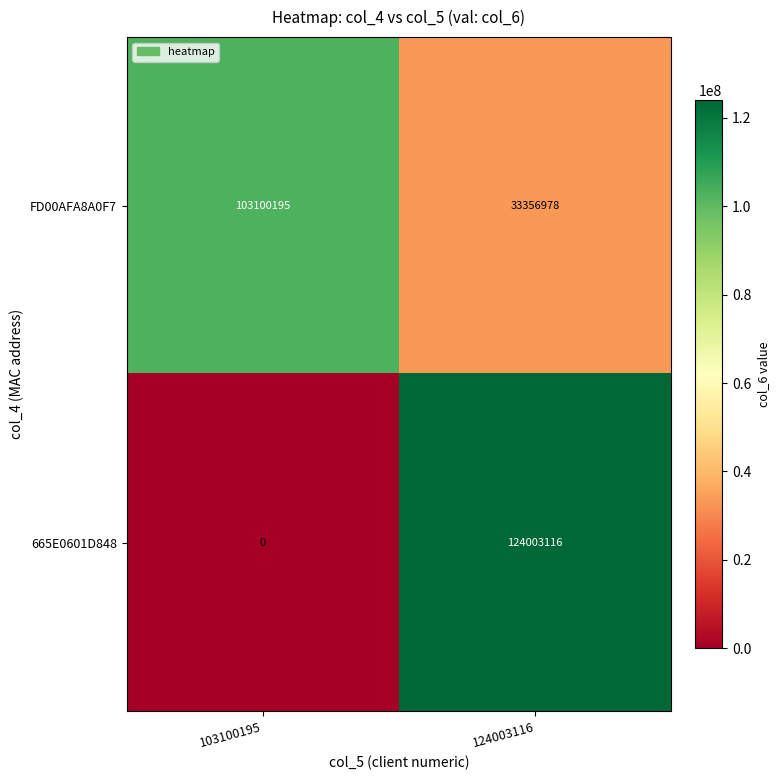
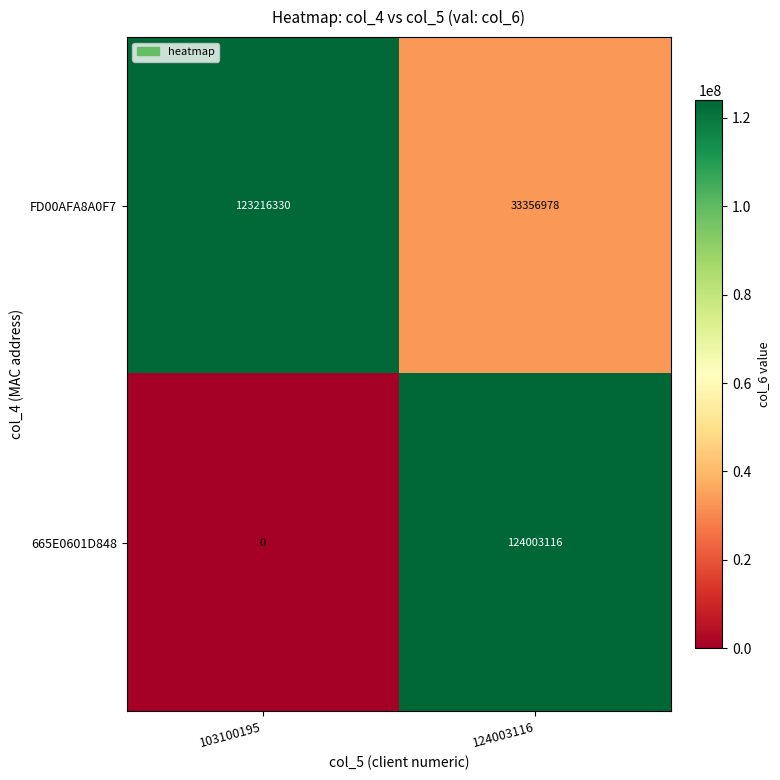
FD00AFA8A0F7, 103100195: 103100195 -> 123216330
